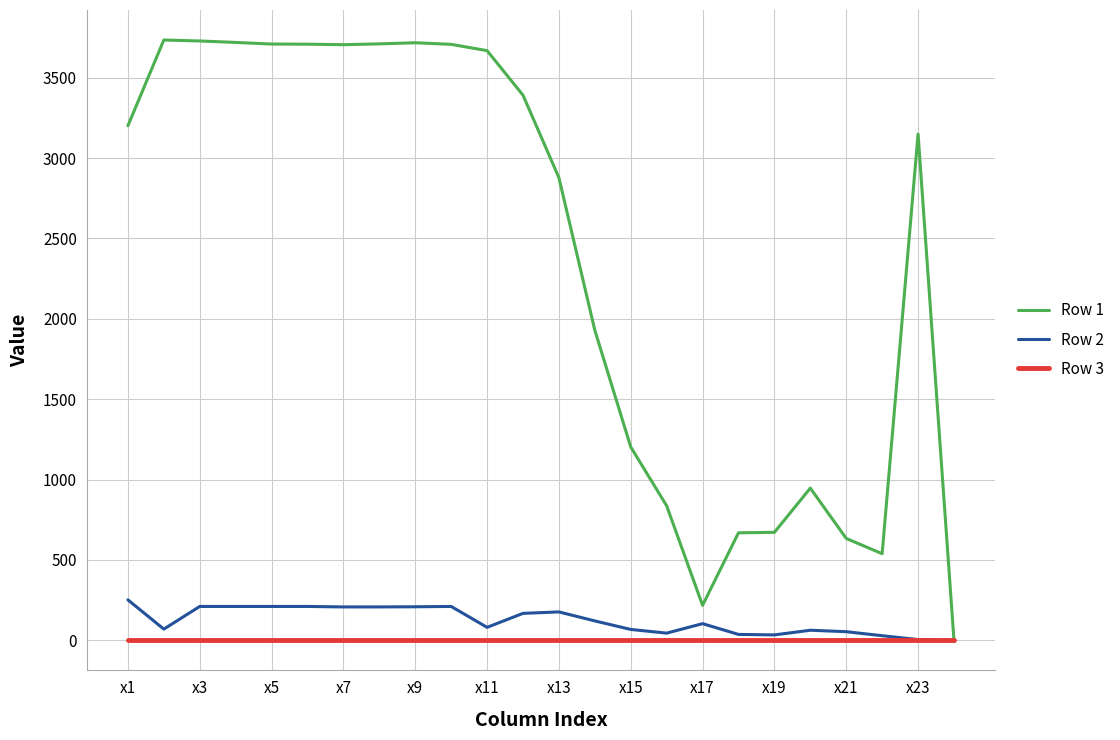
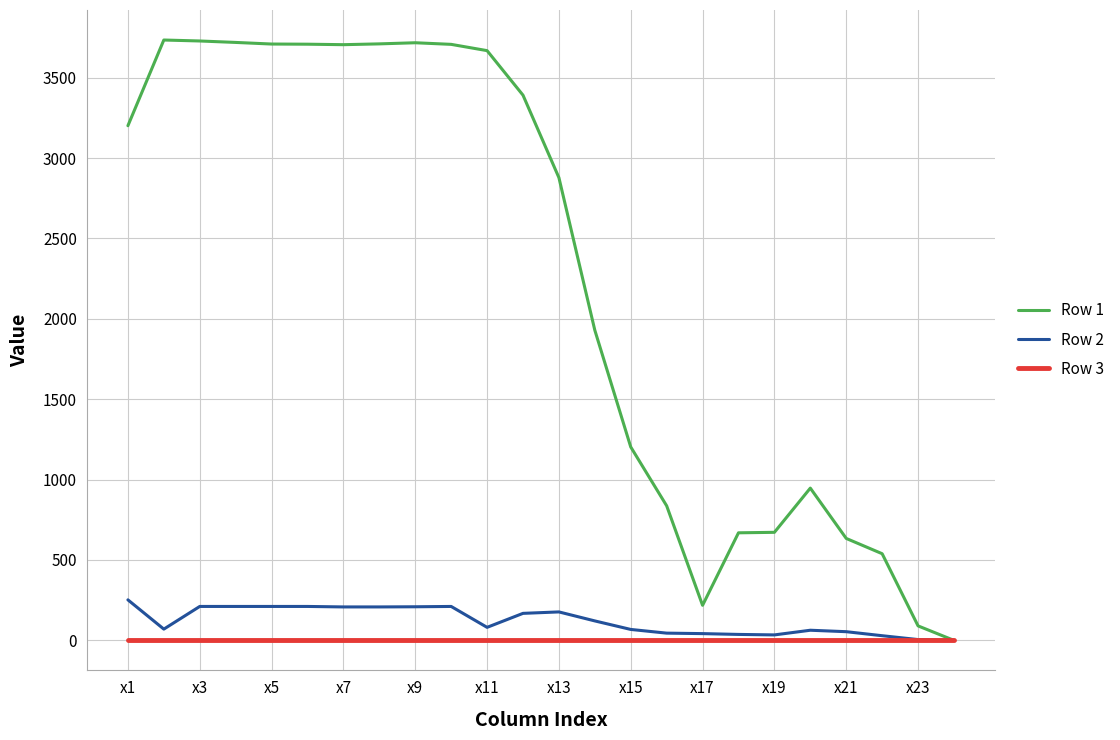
Row 2, x17: 100 -> 40
Row 1, x23: 3150 -> 90
